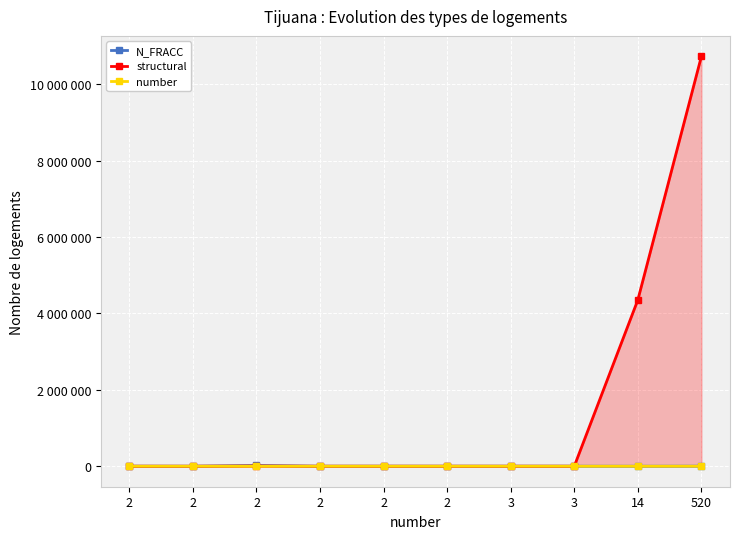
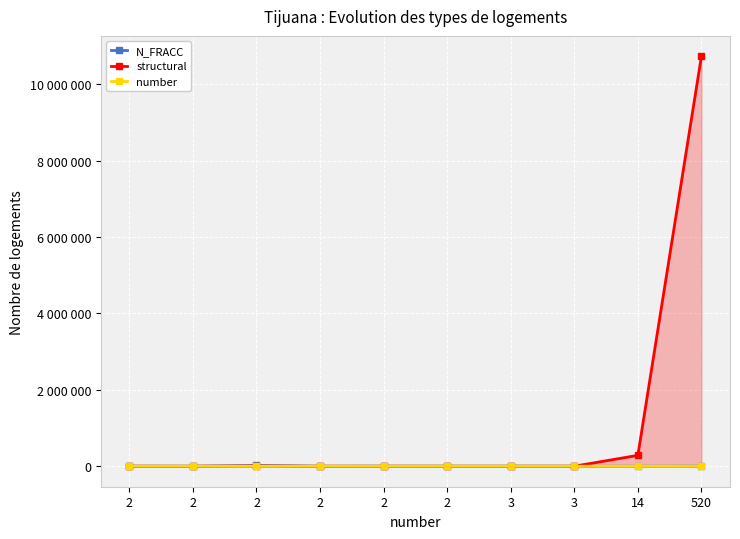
structural, 14: 4400000 -> 300000
